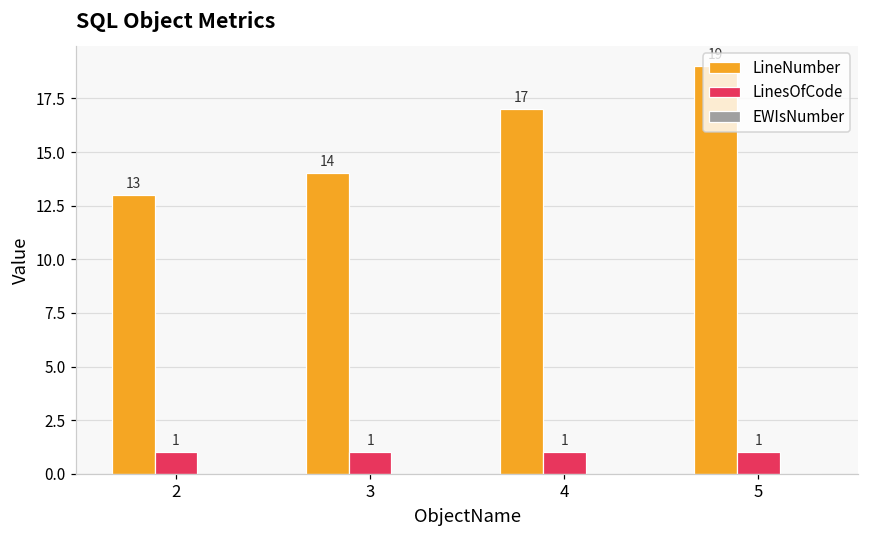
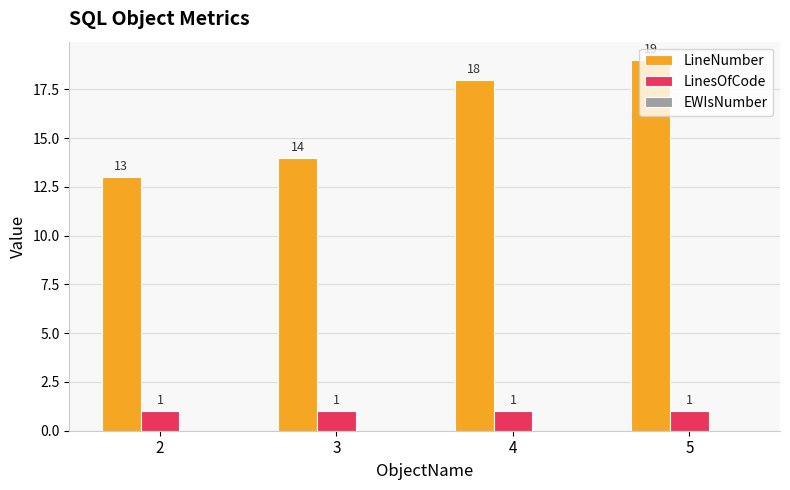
LineNumber, 4: 17 -> 18
